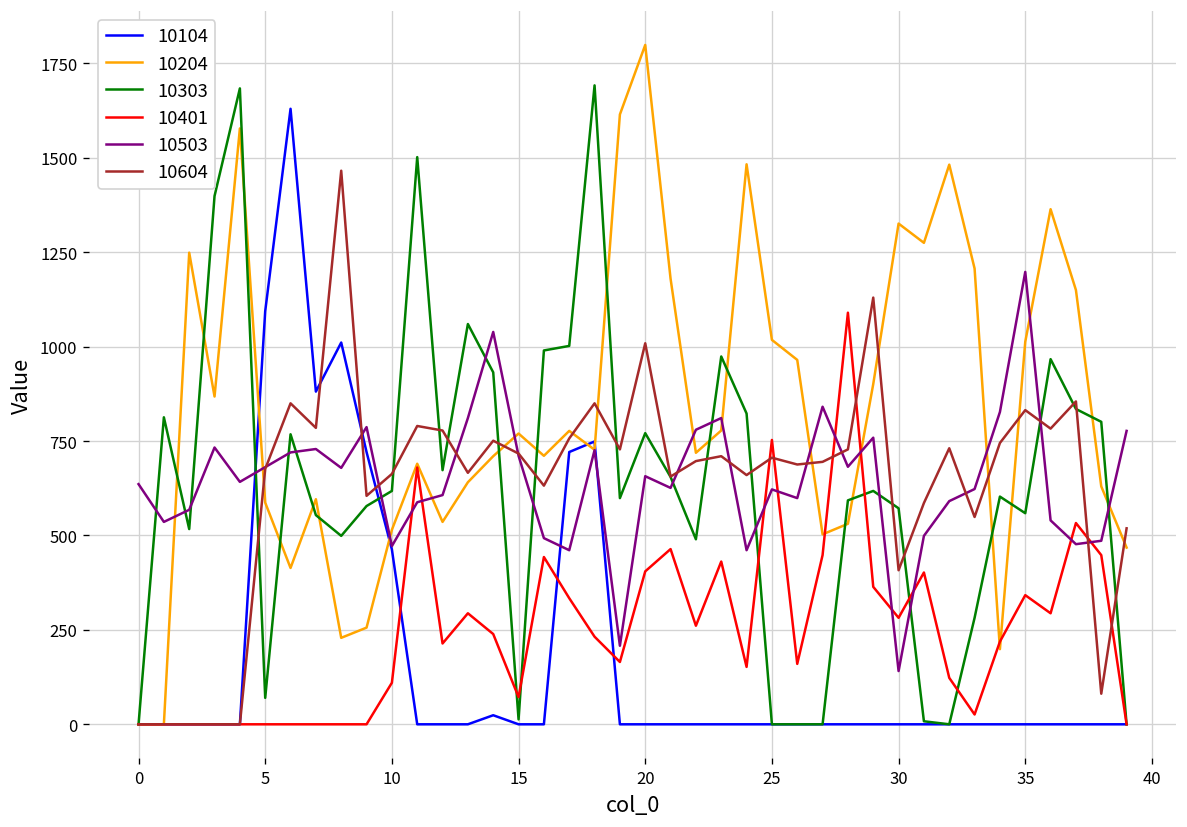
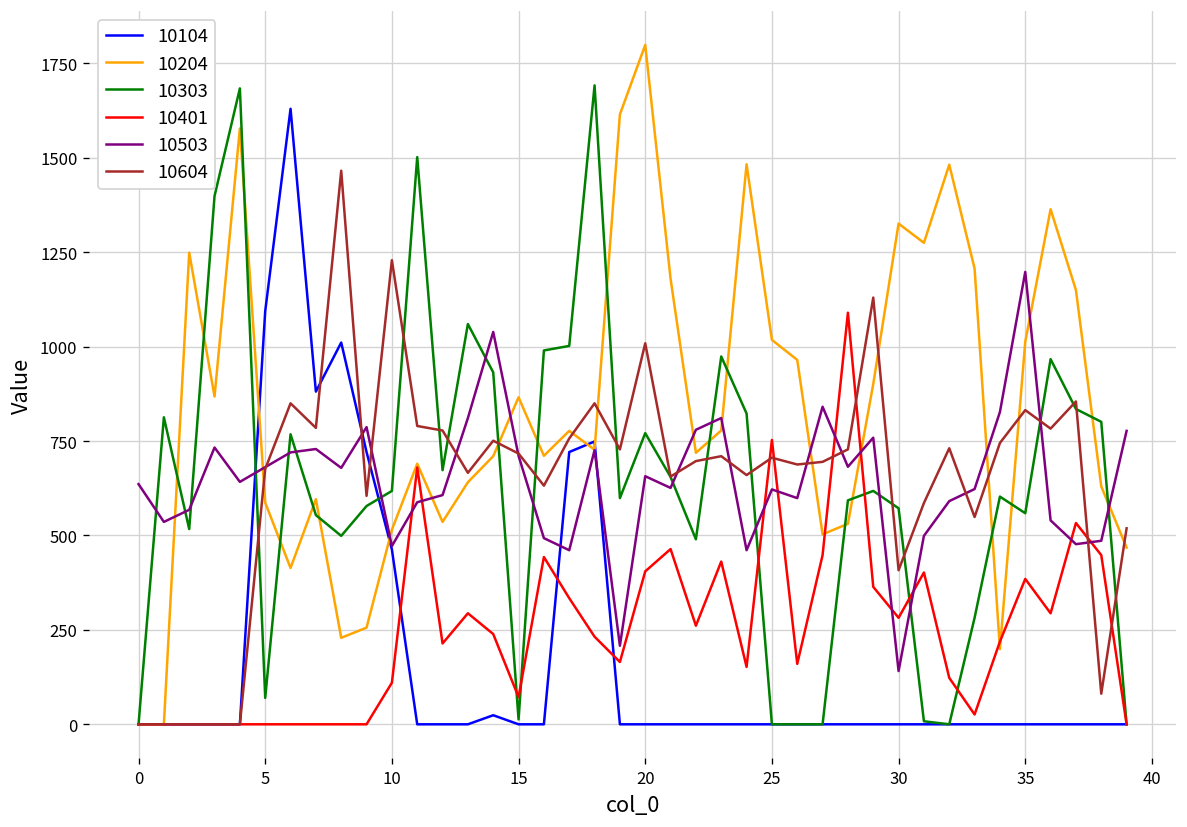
10604, 10: 660 -> 1230
10204, 15: 770 -> 870
10401, 35: 340 -> 390
